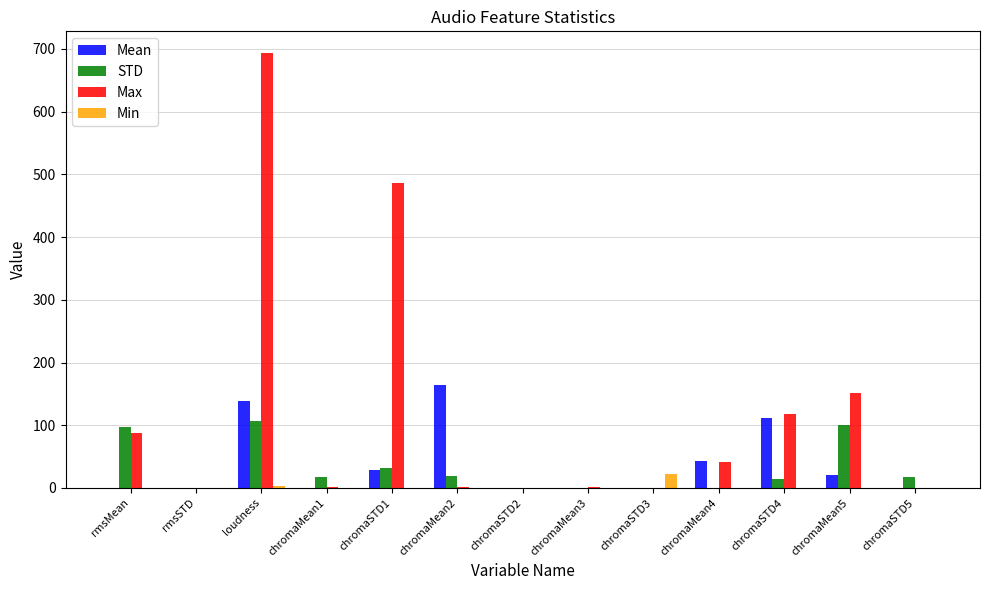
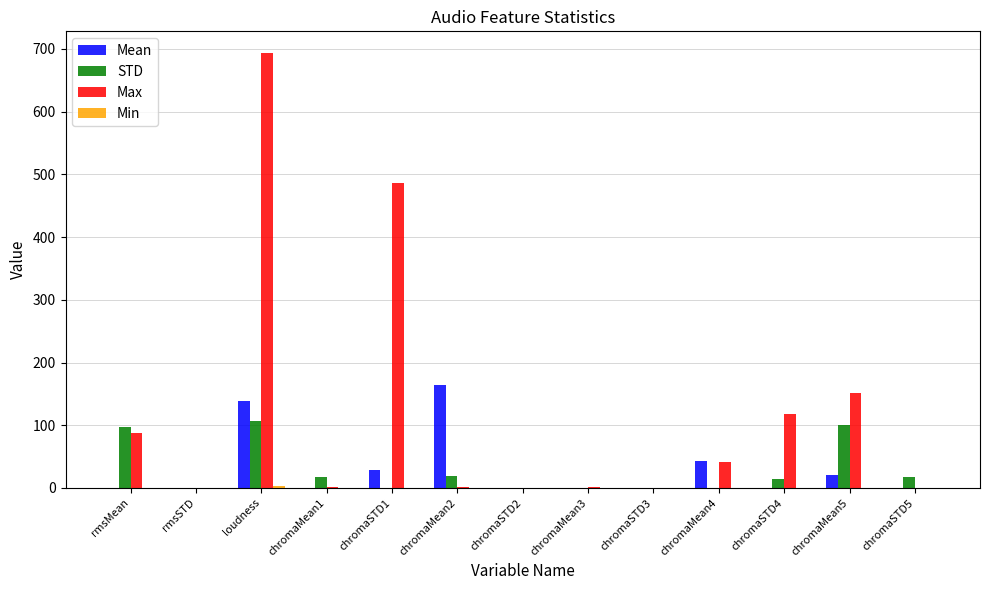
STD, chromaSTD1: 30 -> 0
Min, chromaSTD3: 20 -> 0
Mean, chromaSTD4: 110 -> 0
